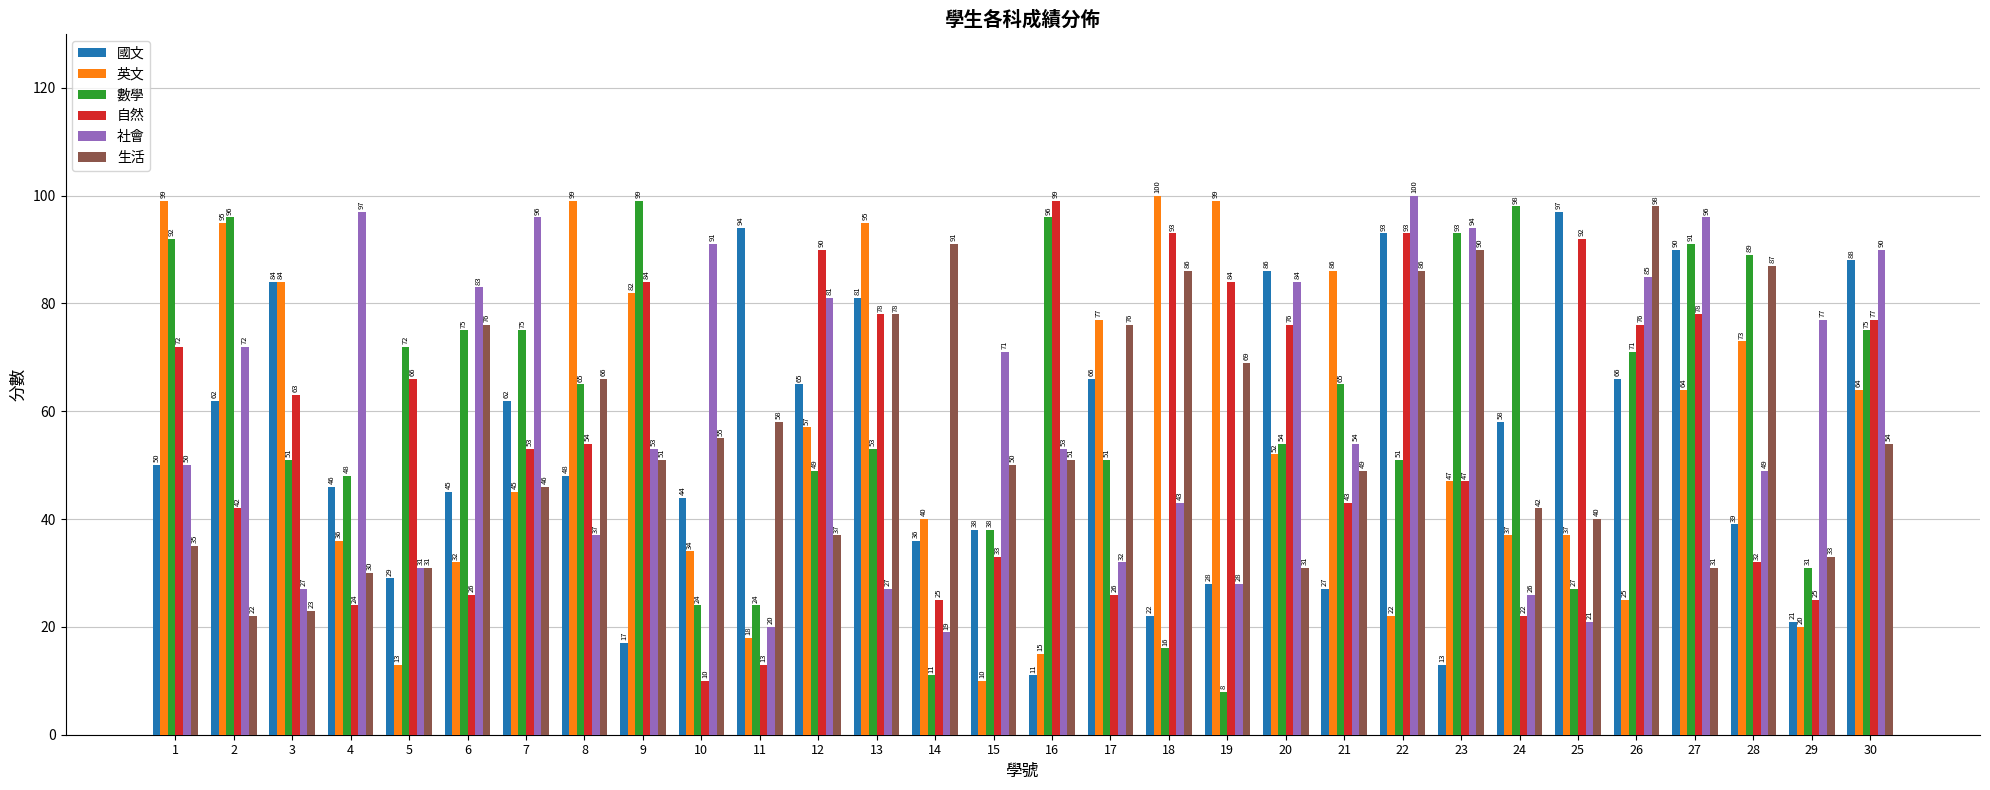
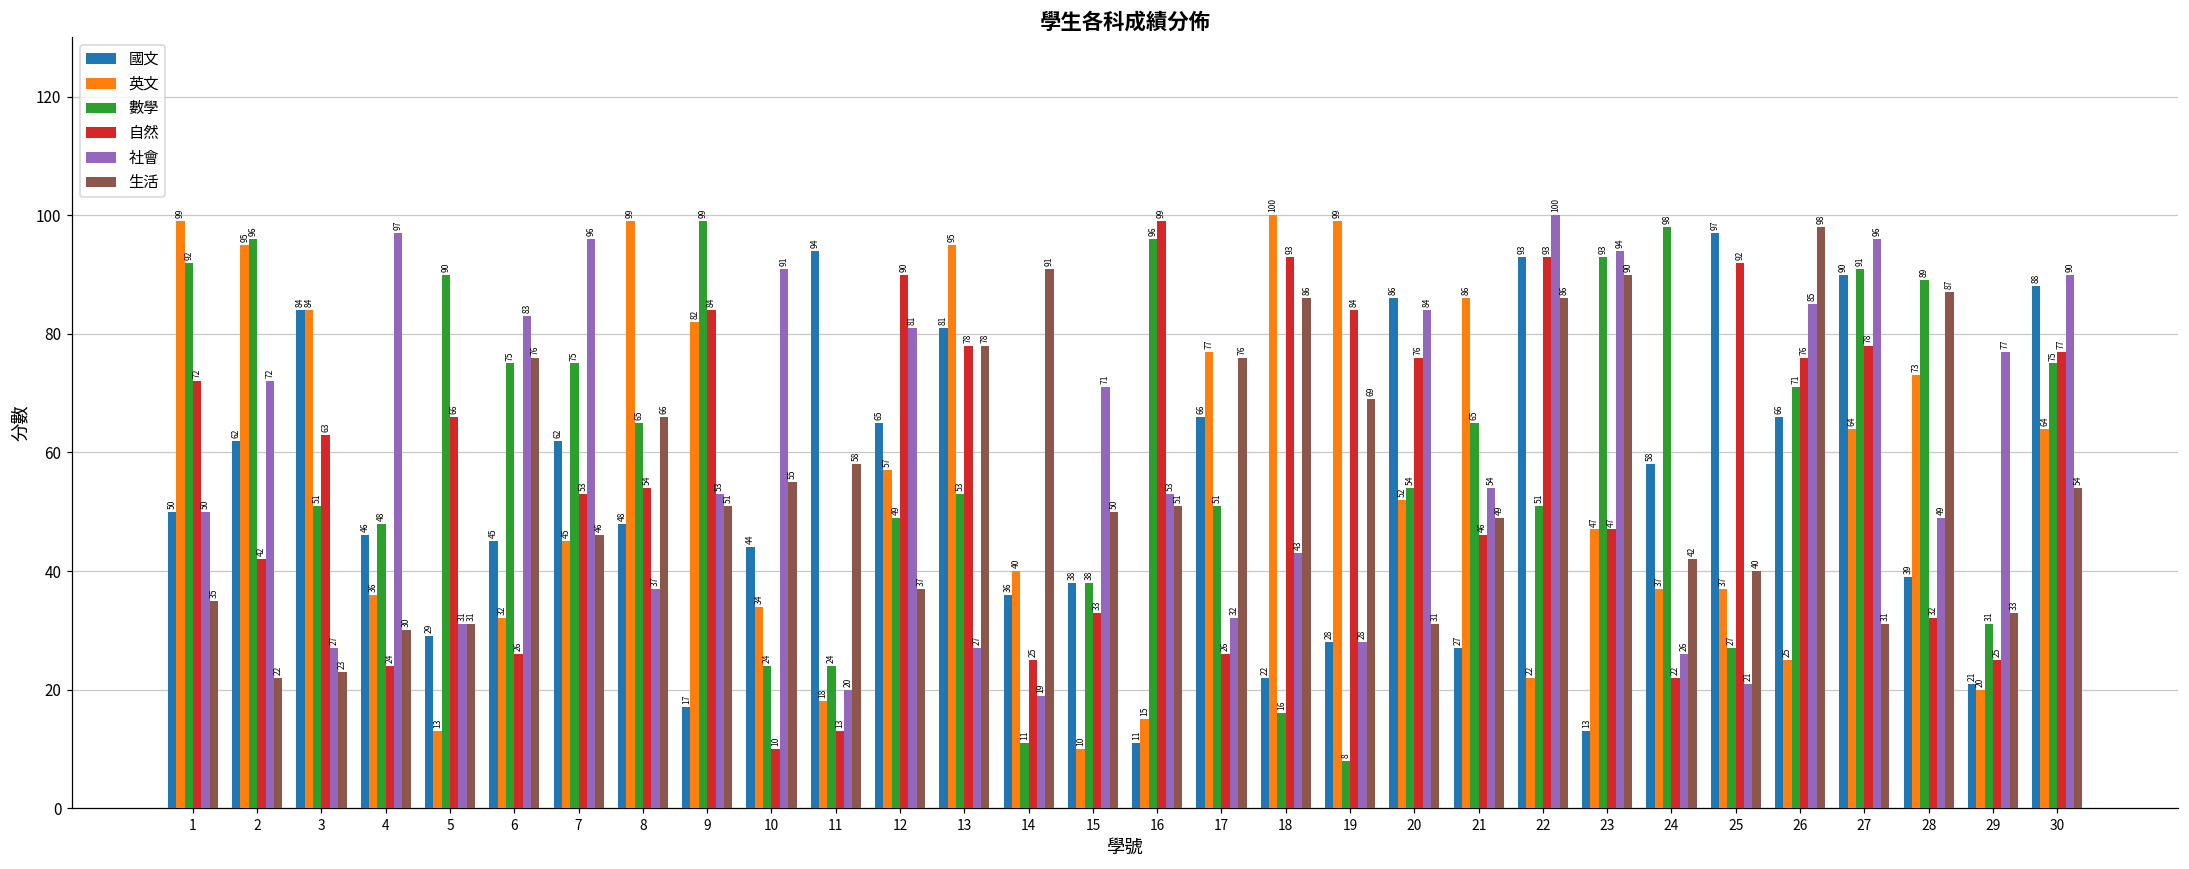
數學, 5: 72 -> 90
自然, 21: 43 -> 46
